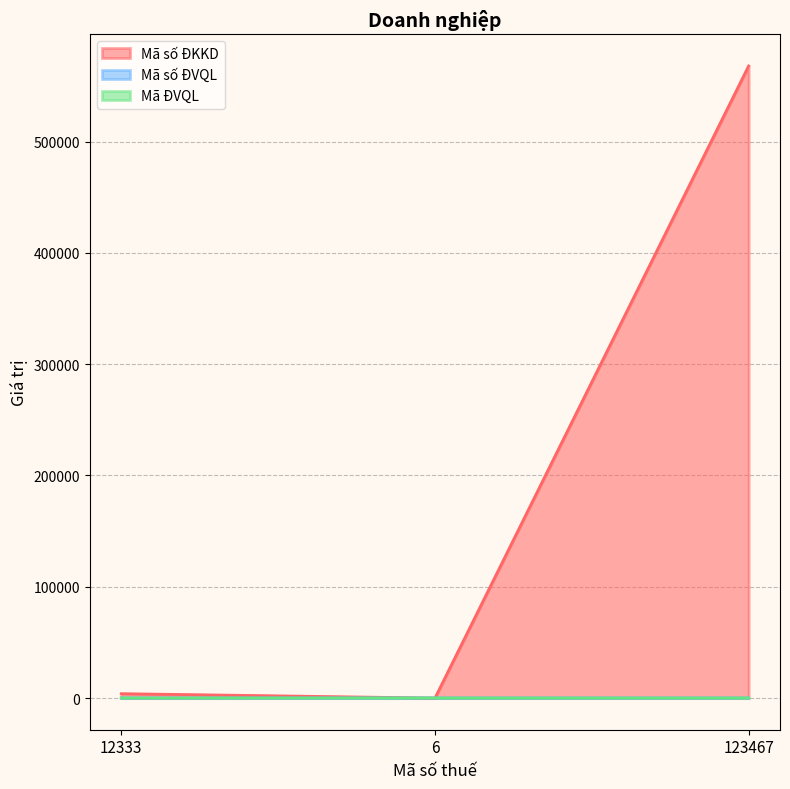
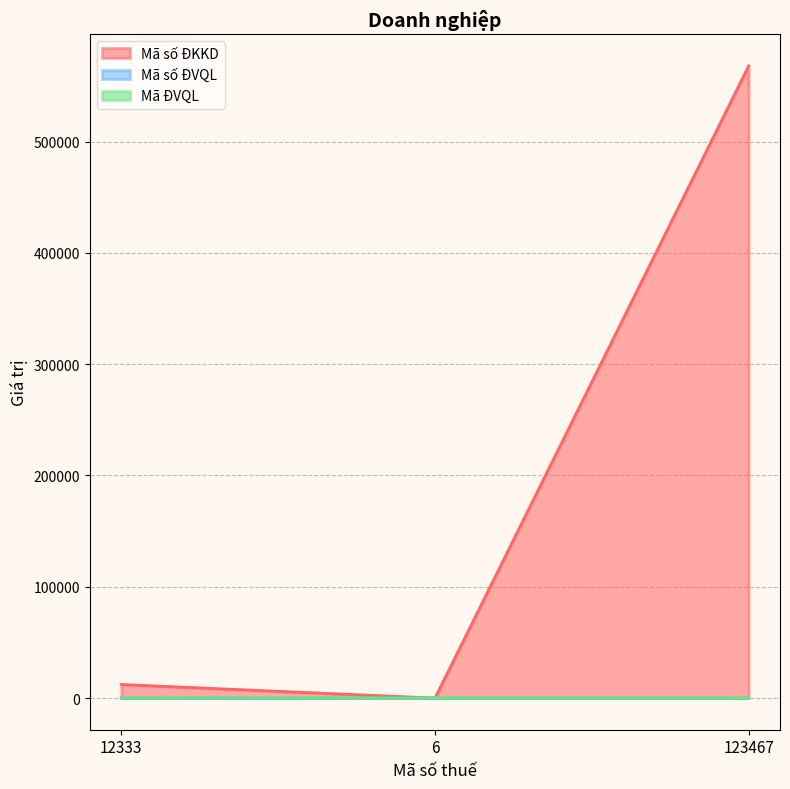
Mã số ĐKKD, 12333: 4000 -> 12000
